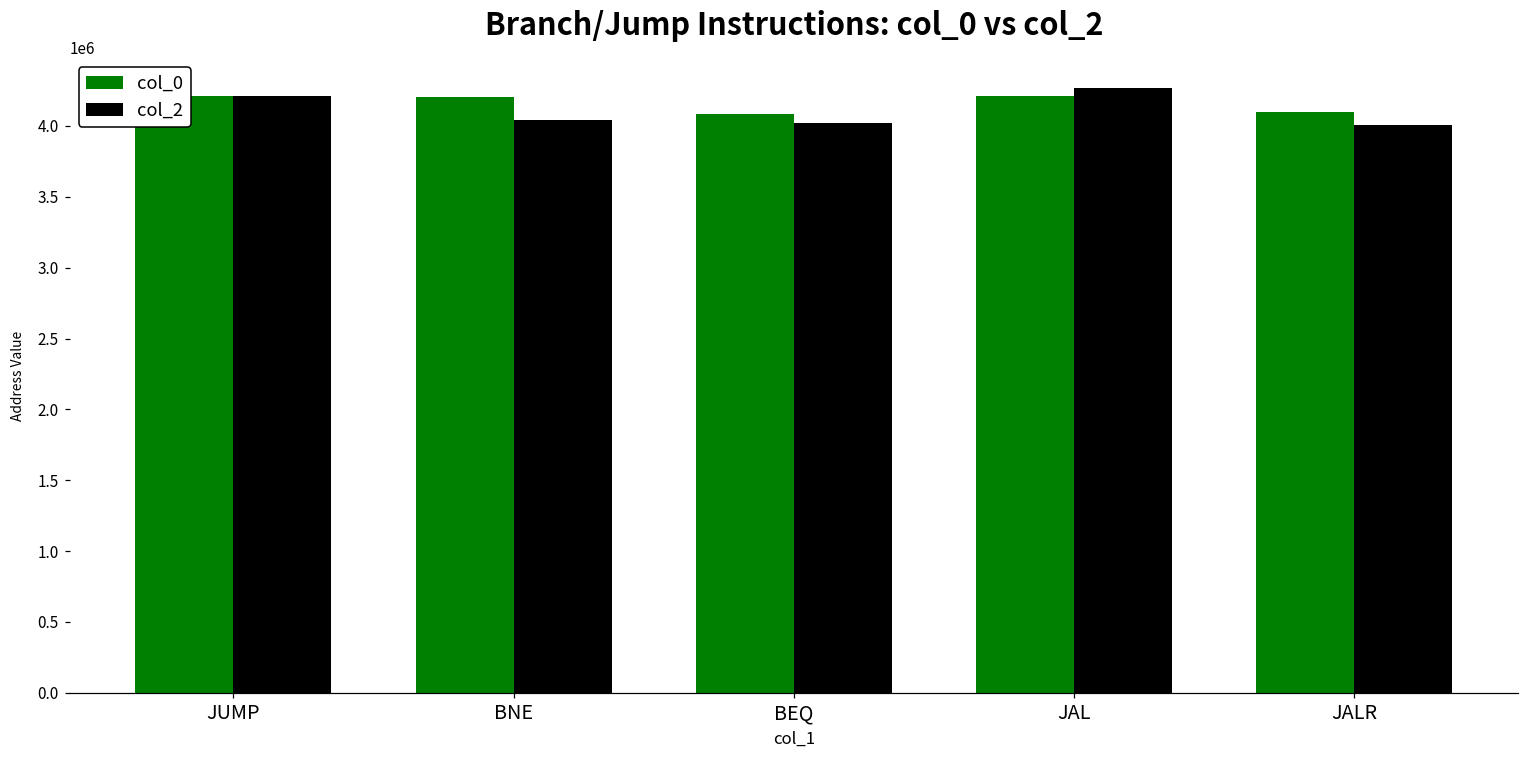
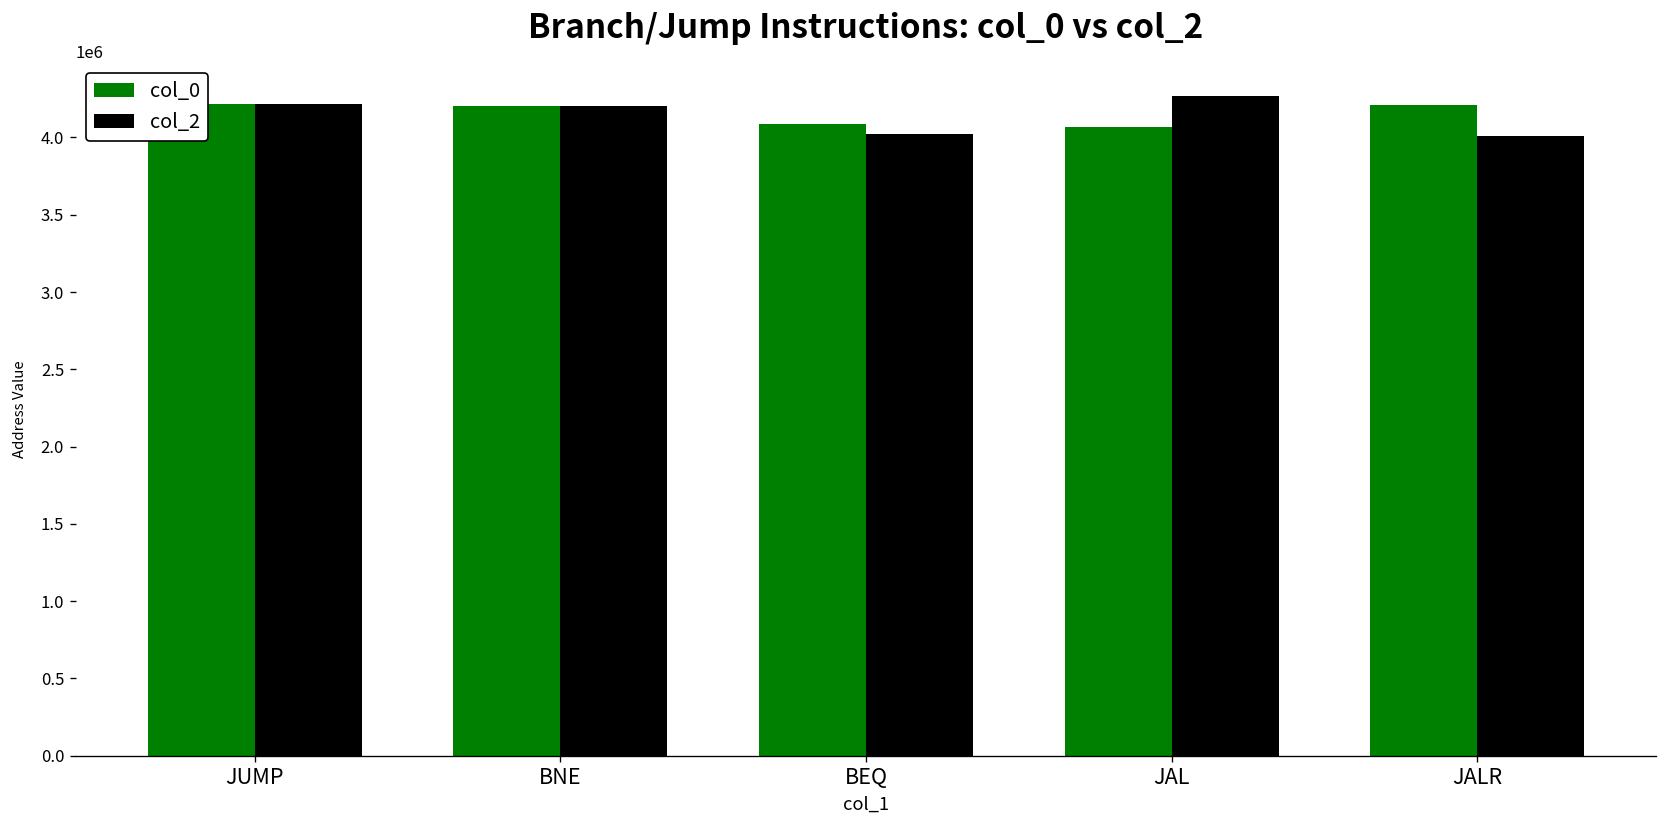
col_2, BNE: 4050000 -> 4210000
col_0, JAL: 4220000 -> 4070000
col_0, JALR: 4100000 -> 4210000
